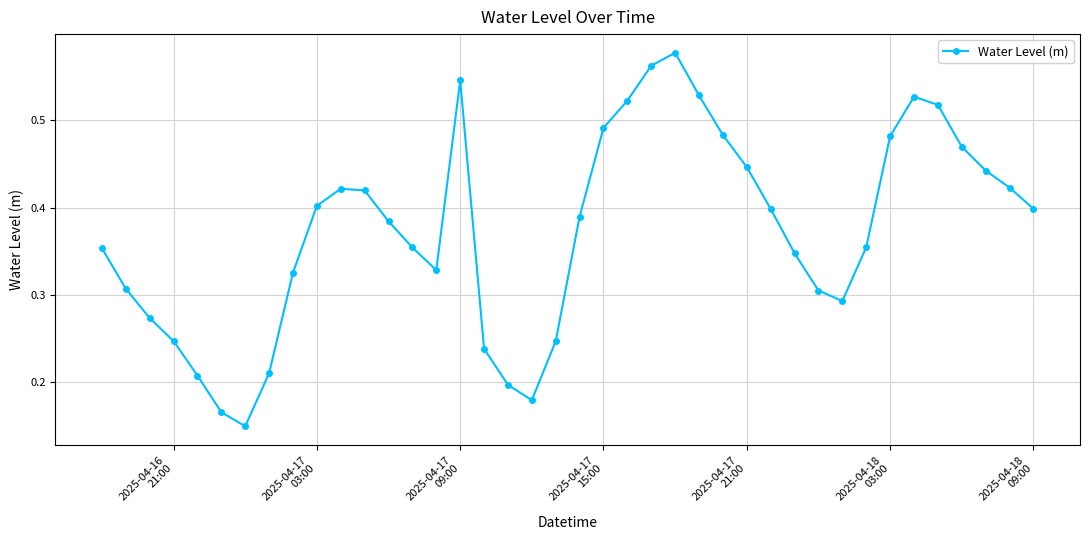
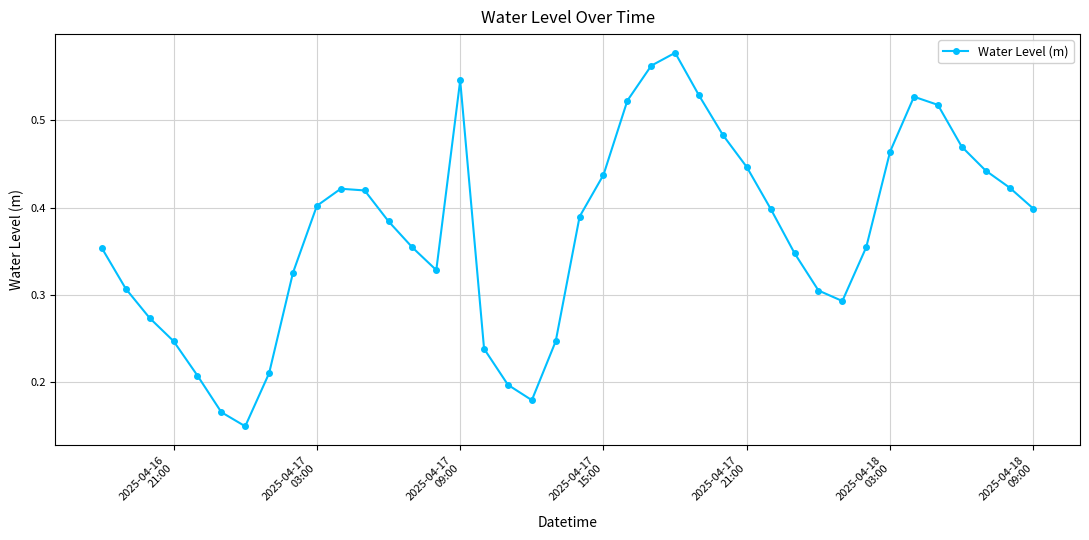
2025-04-17 15:00: 0.49 -> 0.44
2025-04-18 03:00: 0.48 -> 0.46
